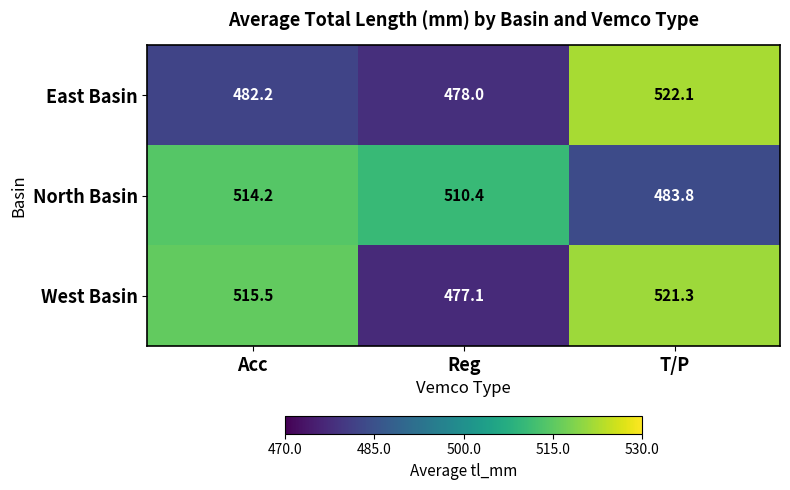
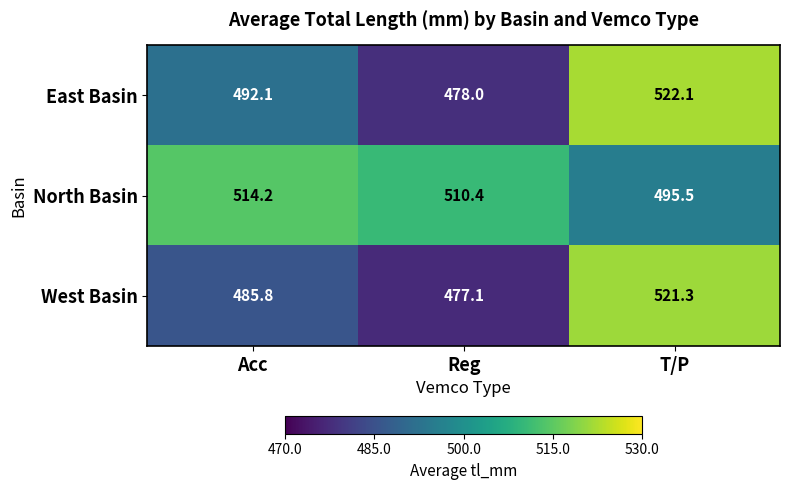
East Basin, Acc: 482.2 -> 492.1
North Basin, T/P: 483.8 -> 495.5
West Basin, Acc: 515.5 -> 485.8
